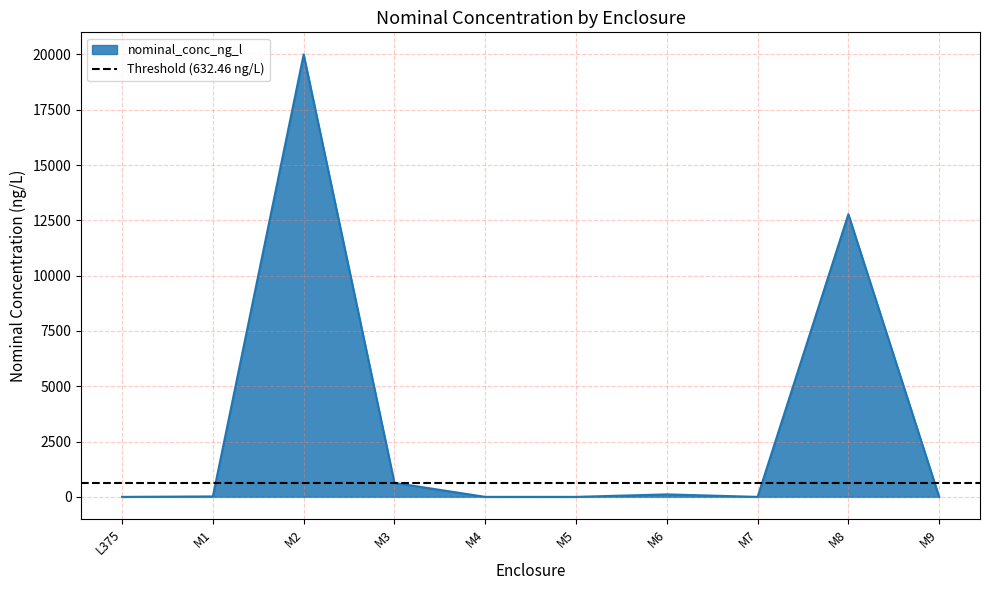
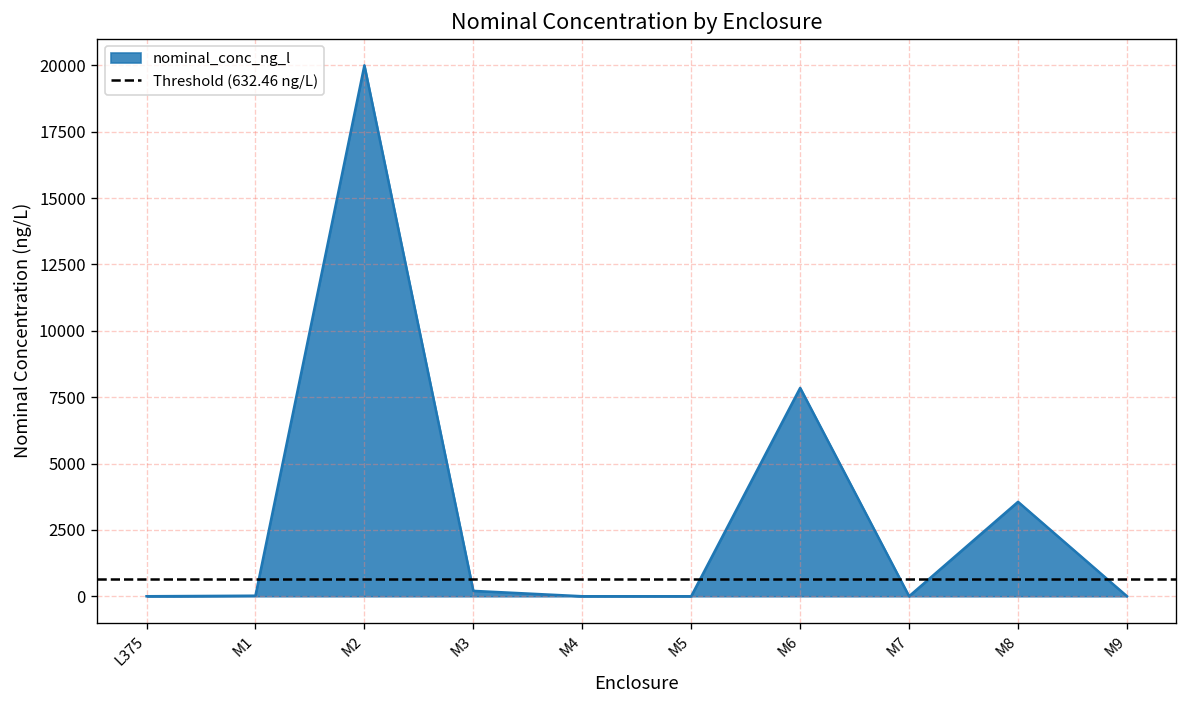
M3: 600 -> 200
M6: 100 -> 7800
M8: 12800 -> 3600
